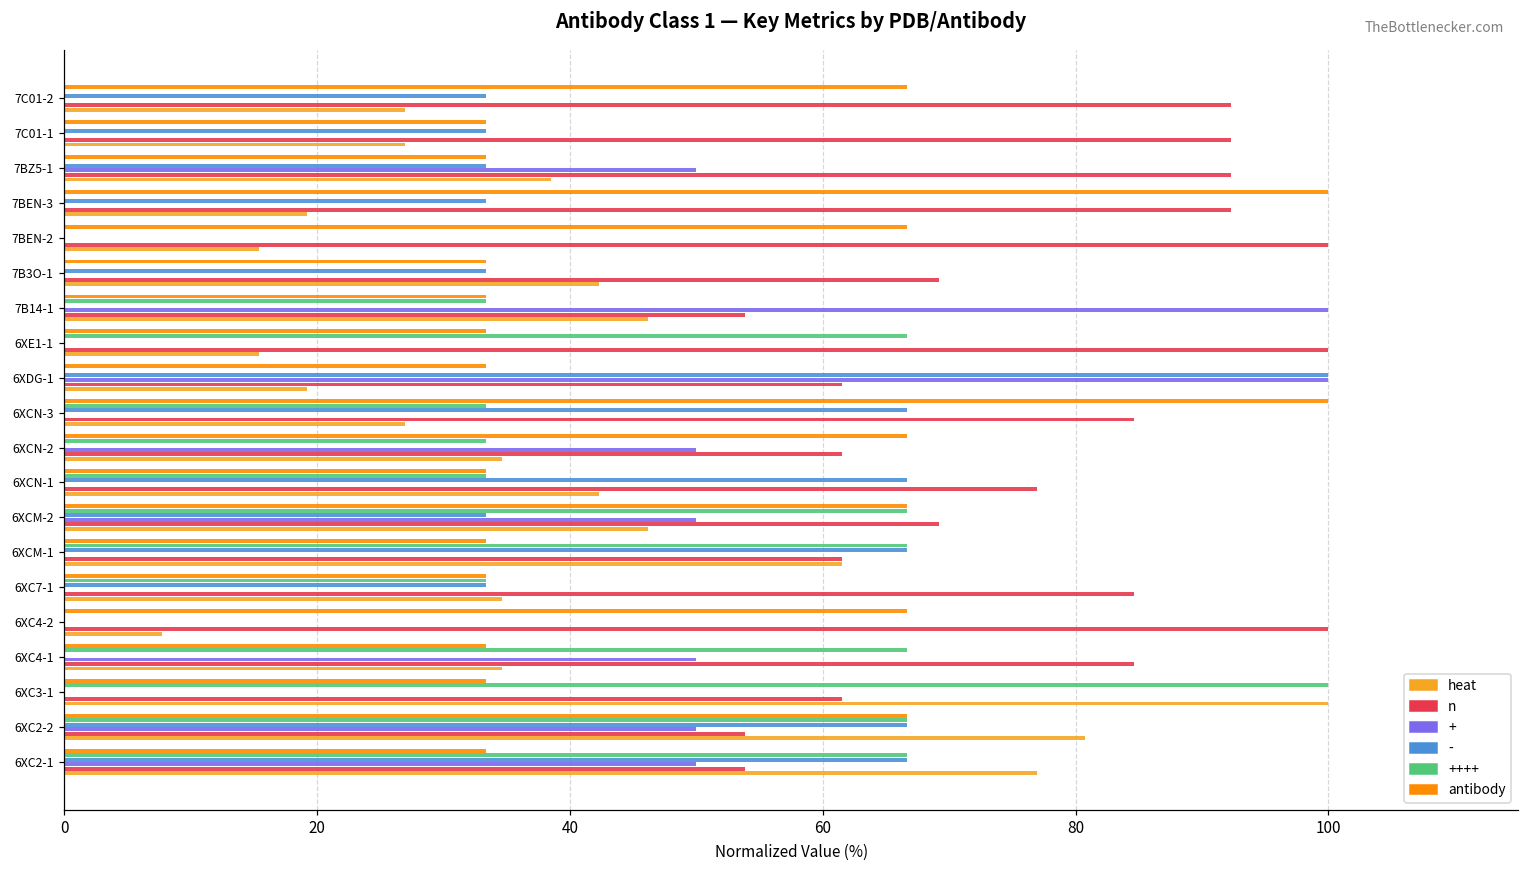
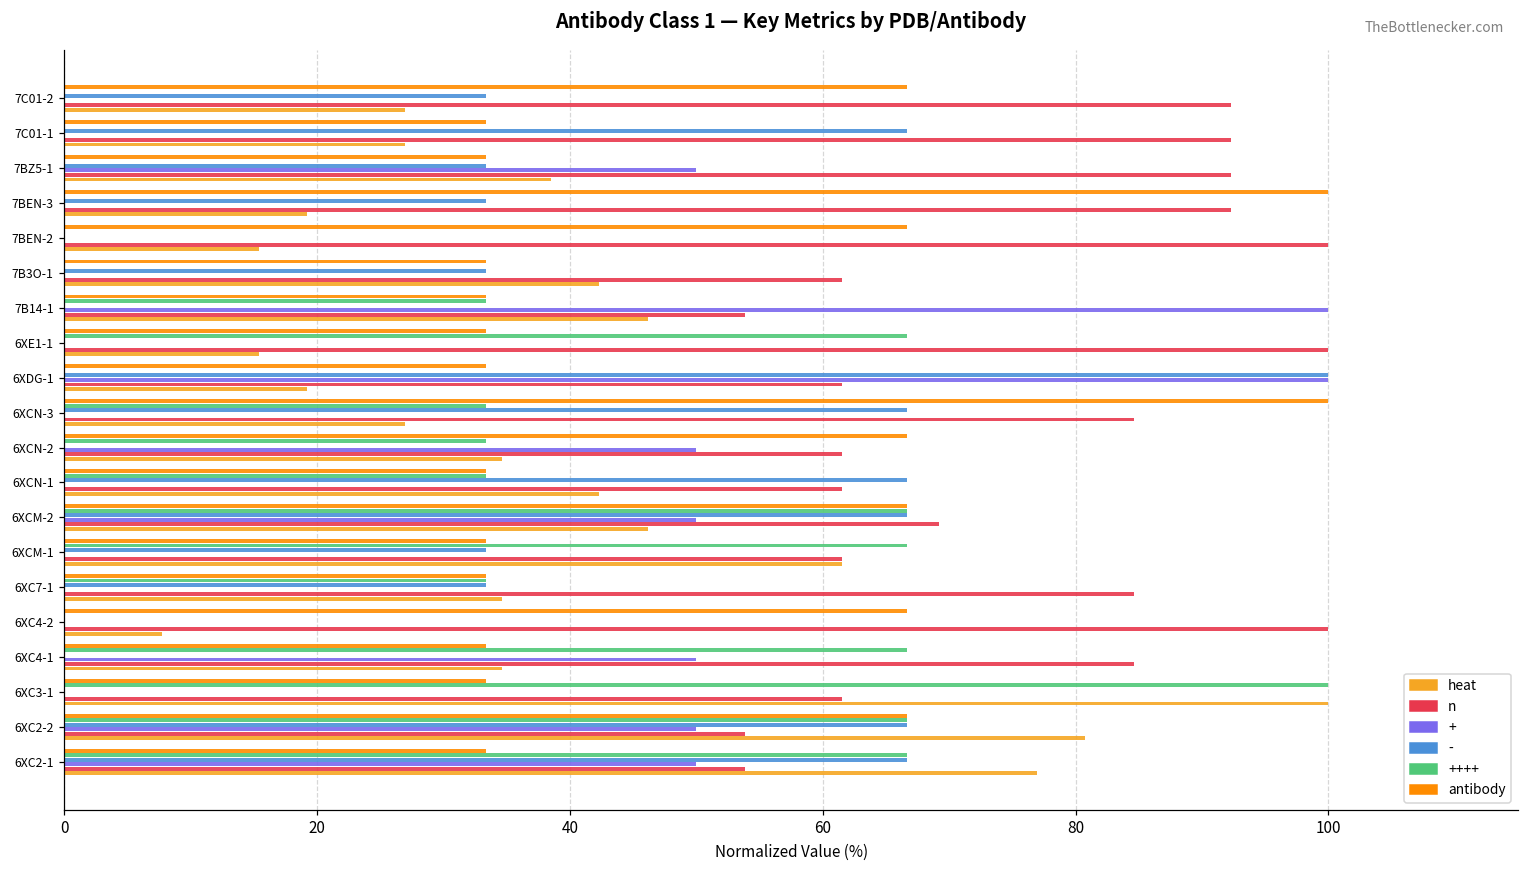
-, 7C01-1: 33.3 -> 66.7
n, 7B3O-1: 69.2 -> 61.5
n, 6XCN-1: 76.9 -> 61.5
-, 6XCM-2: 33.3 -> 66.7
-, 6XCM-1: 66.7 -> 33.3
